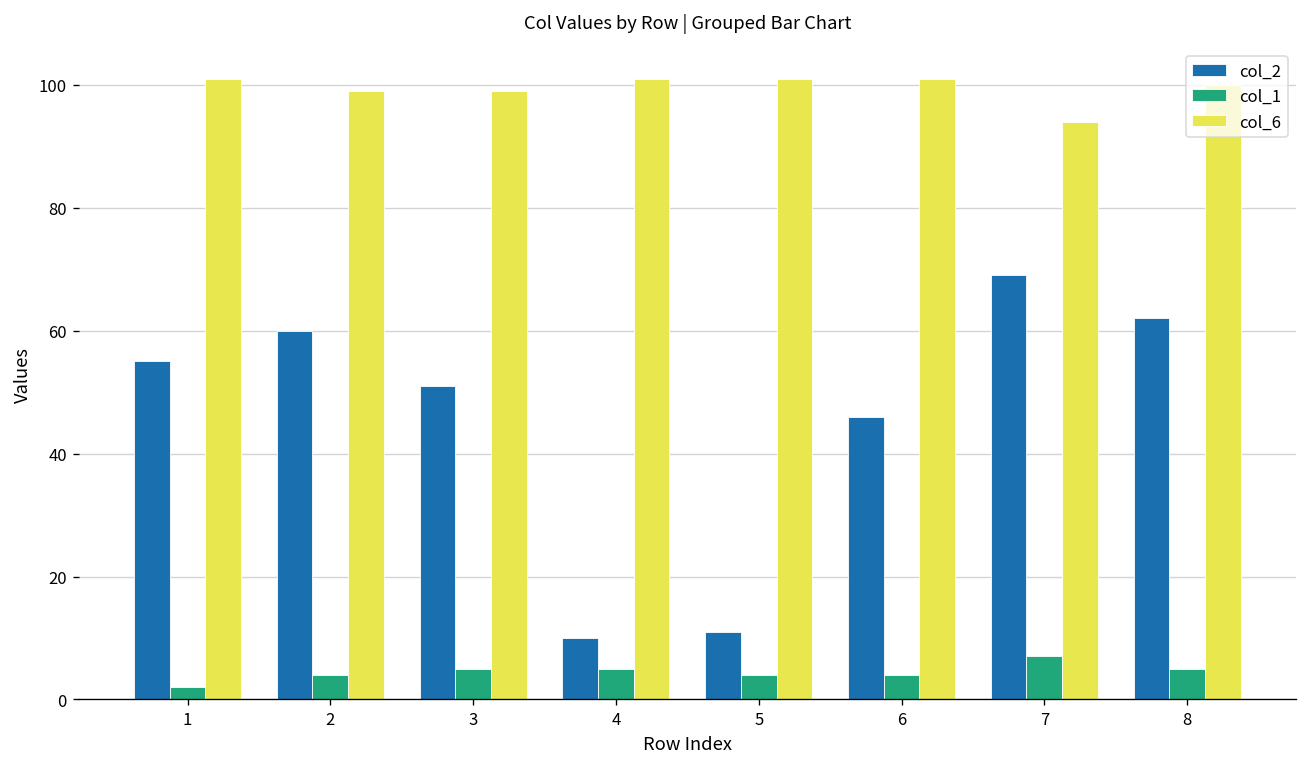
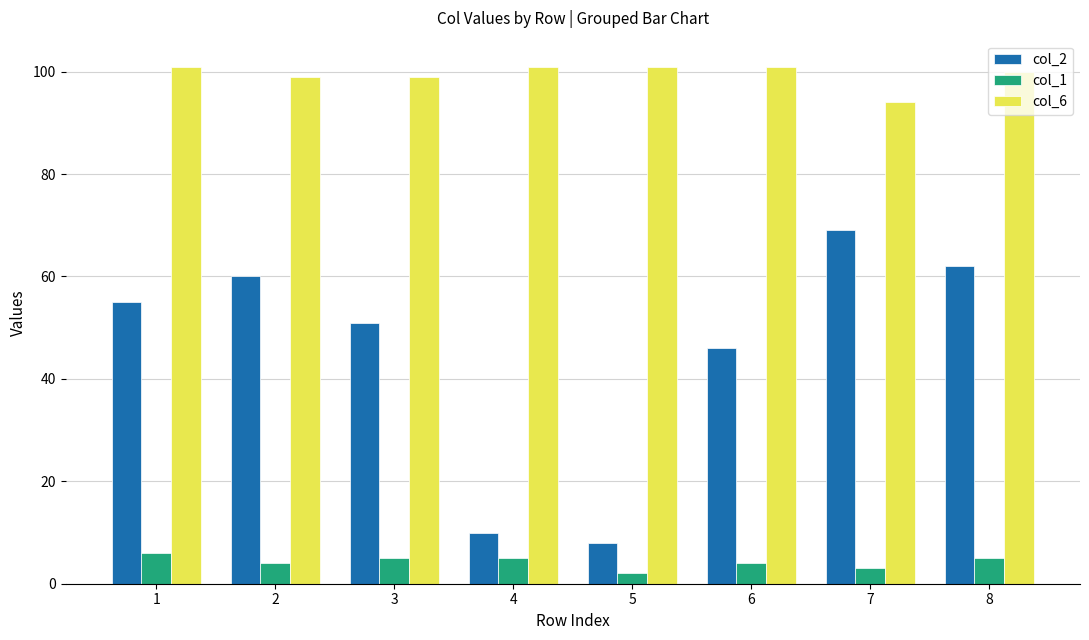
col_1, 1: 2 -> 6
col_2, 5: 11 -> 8
col_1, 5: 4 -> 2
col_1, 7: 7 -> 3
